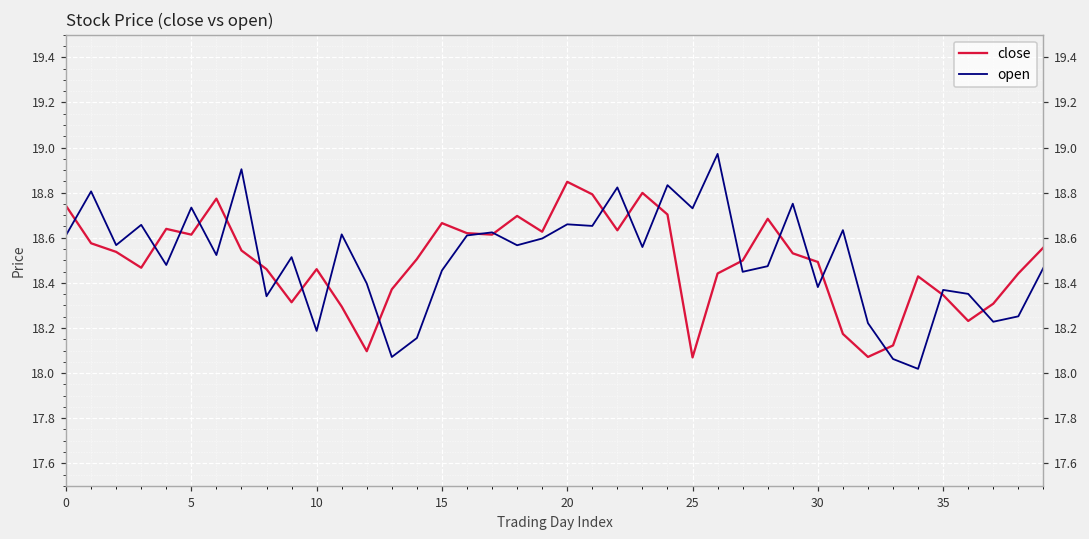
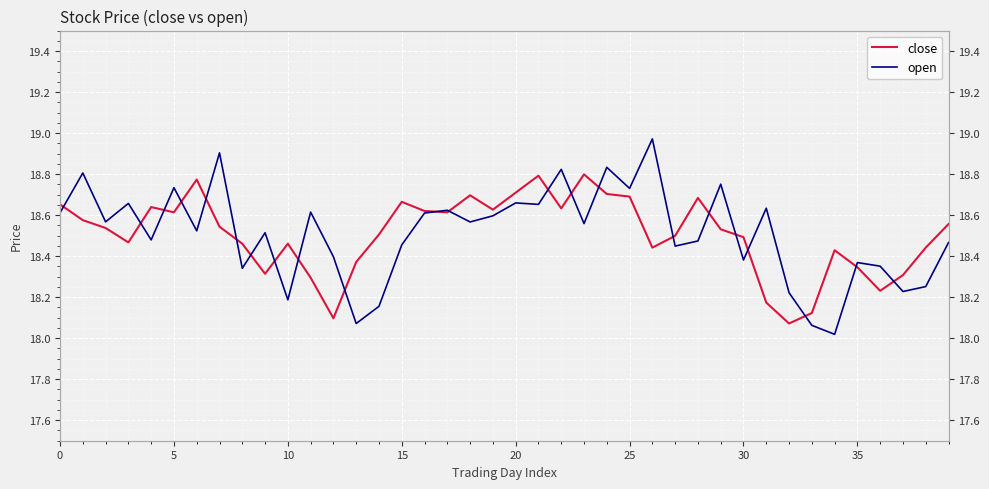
close, 0: 18.74 -> 18.65
close, 20: 18.85 -> 18.71
close, 25: 18.07 -> 18.69
